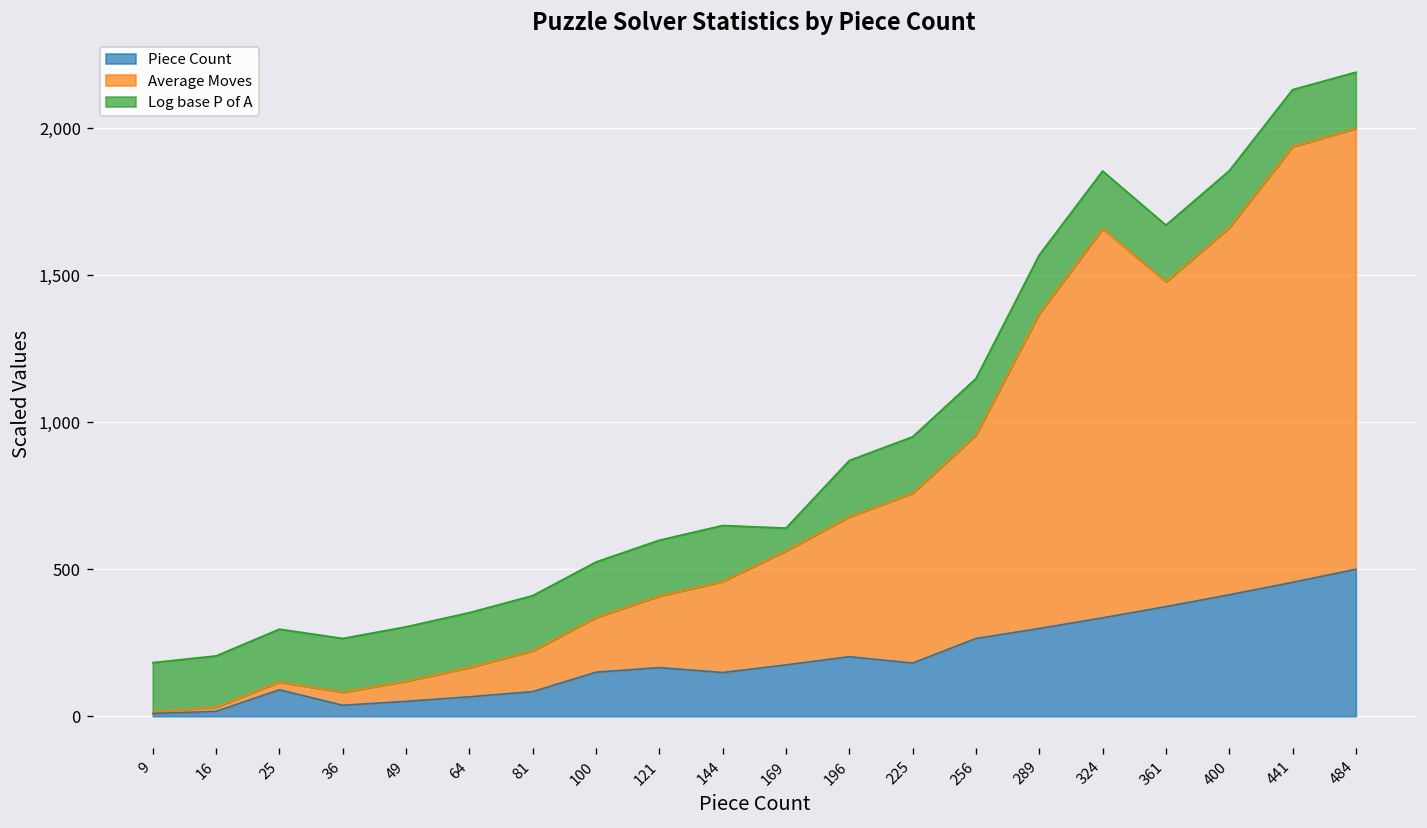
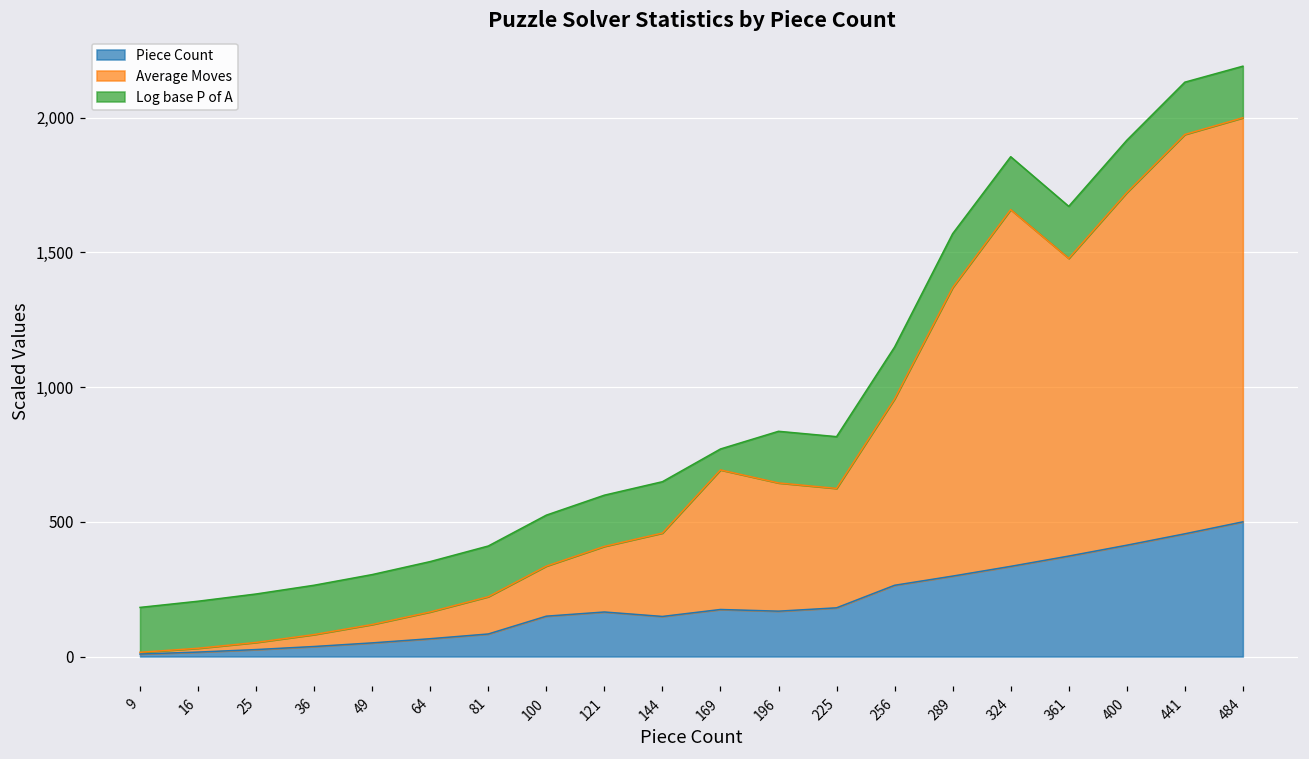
Piece Count, 25: 90 -> 30
Average Moves, 169: 390 -> 520
Piece Count, 196: 200 -> 170
Average Moves, 225: 580 -> 440
Average Moves, 400: 1,250 -> 1,310
